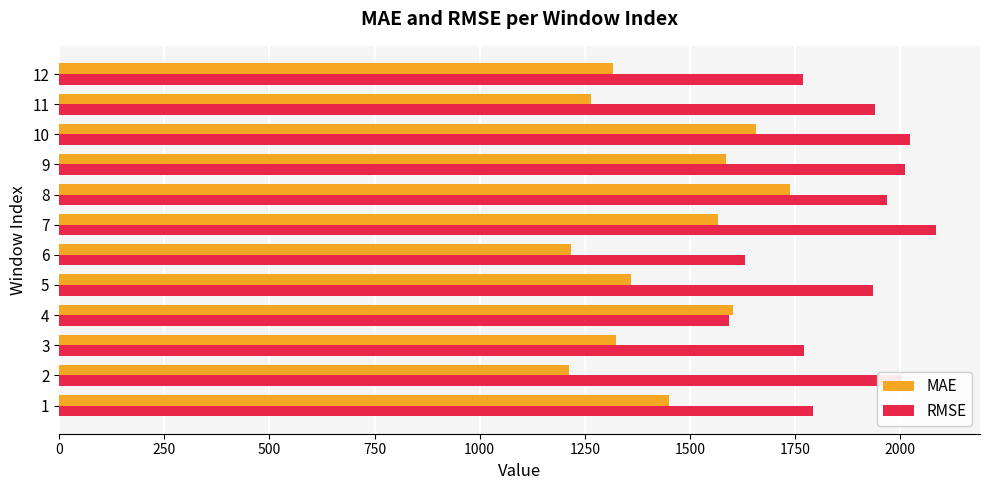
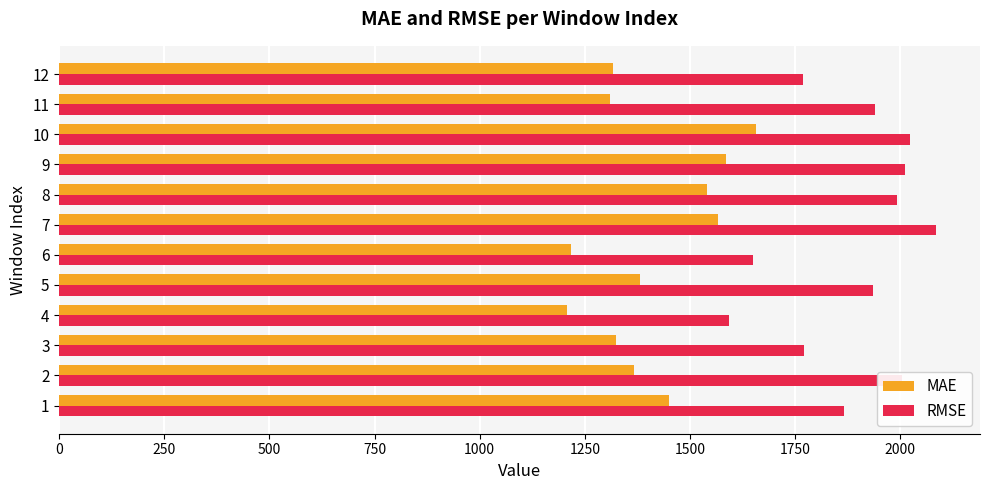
MAE, 11: 1260 -> 1310
MAE, 8: 1740 -> 1540
RMSE, 8: 1970 -> 1990
RMSE, 6: 1630 -> 1650
MAE, 5: 1360 -> 1380
MAE, 4: 1600 -> 1210
MAE, 2: 1210 -> 1370
RMSE, 1: 1790 -> 1870
